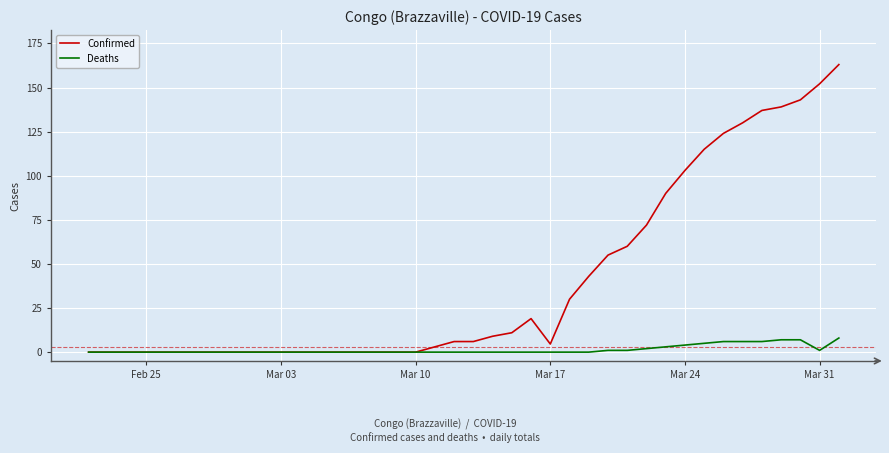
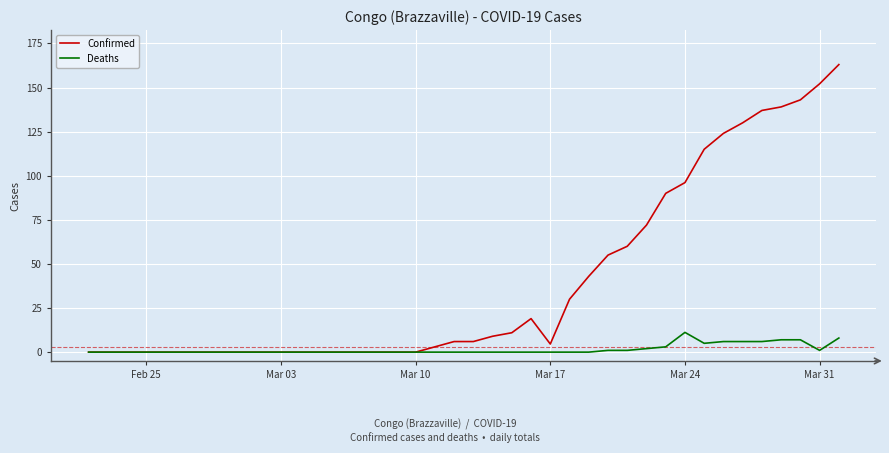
Confirmed, Mar 24: 103 -> 96
Deaths, Mar 24: 4 -> 11
